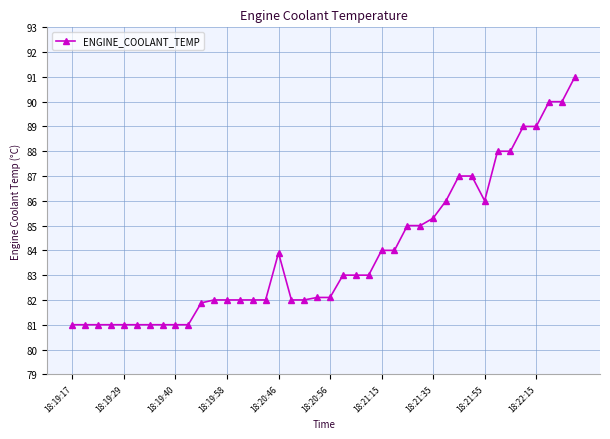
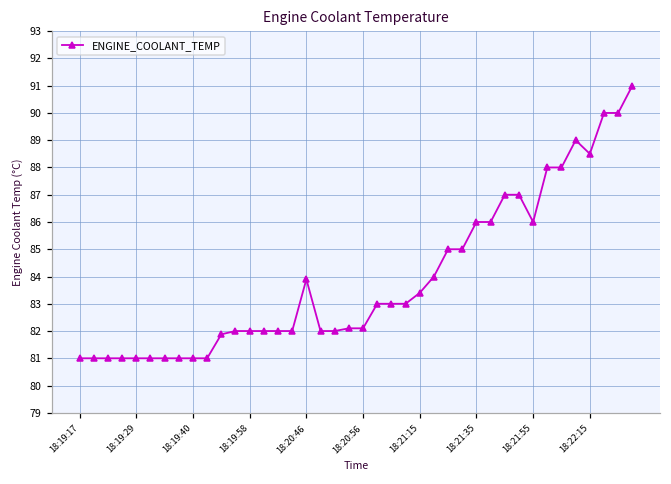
18:21:15: 84.0 -> 83.4
18:21:35: 85.3 -> 86.0
18:22:15: 89.0 -> 88.5
